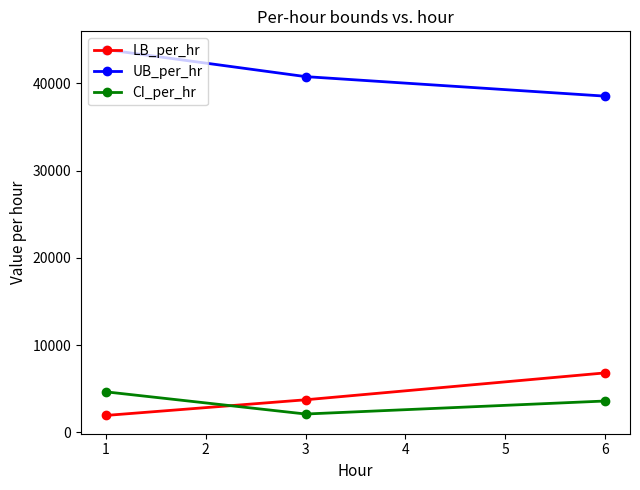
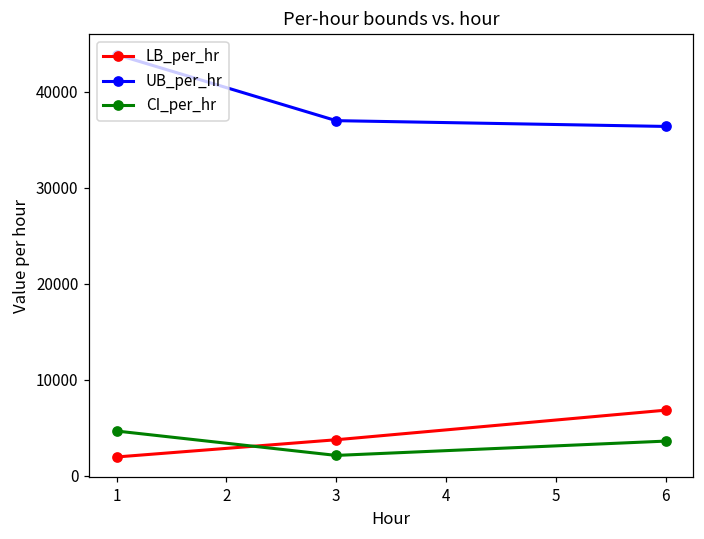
UB_per_hr, 3: 41000 -> 37000
UB_per_hr, 6: 39000 -> 36000
